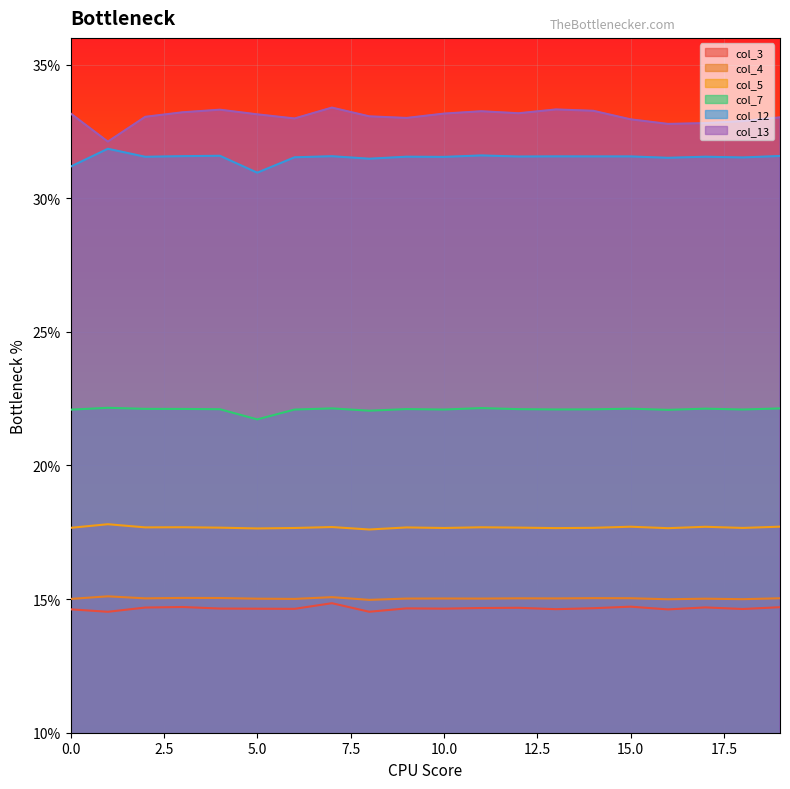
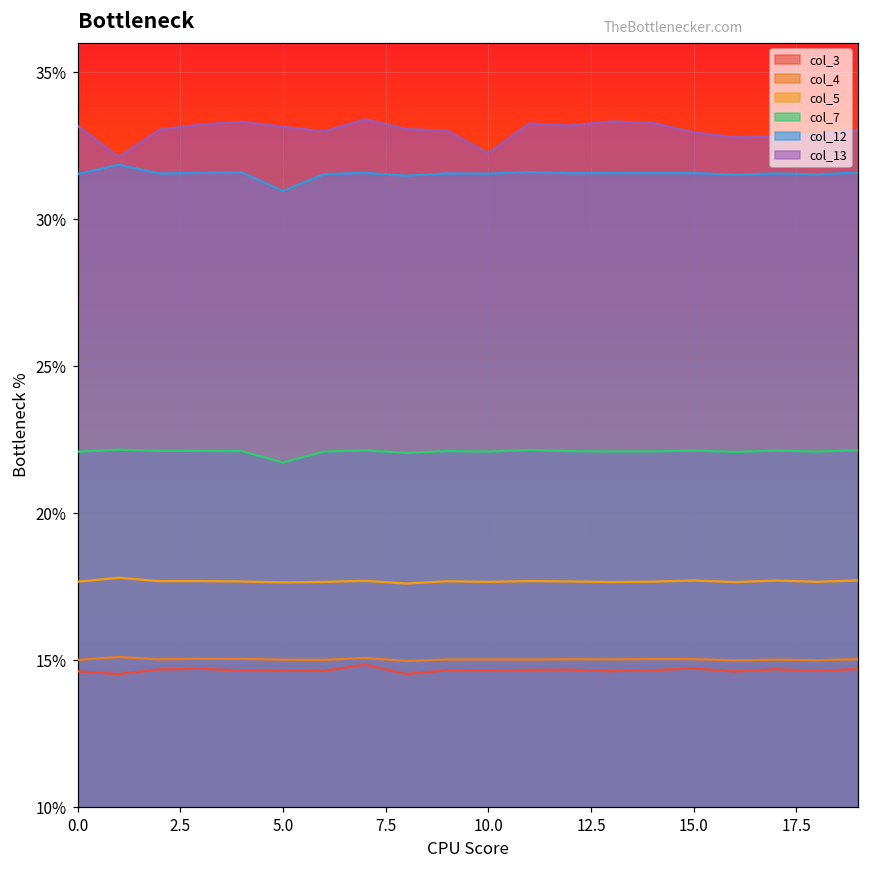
col_12, 0.0: 31.2% -> 31.5%
col_13, 10.0: 33.2% -> 32.2%
